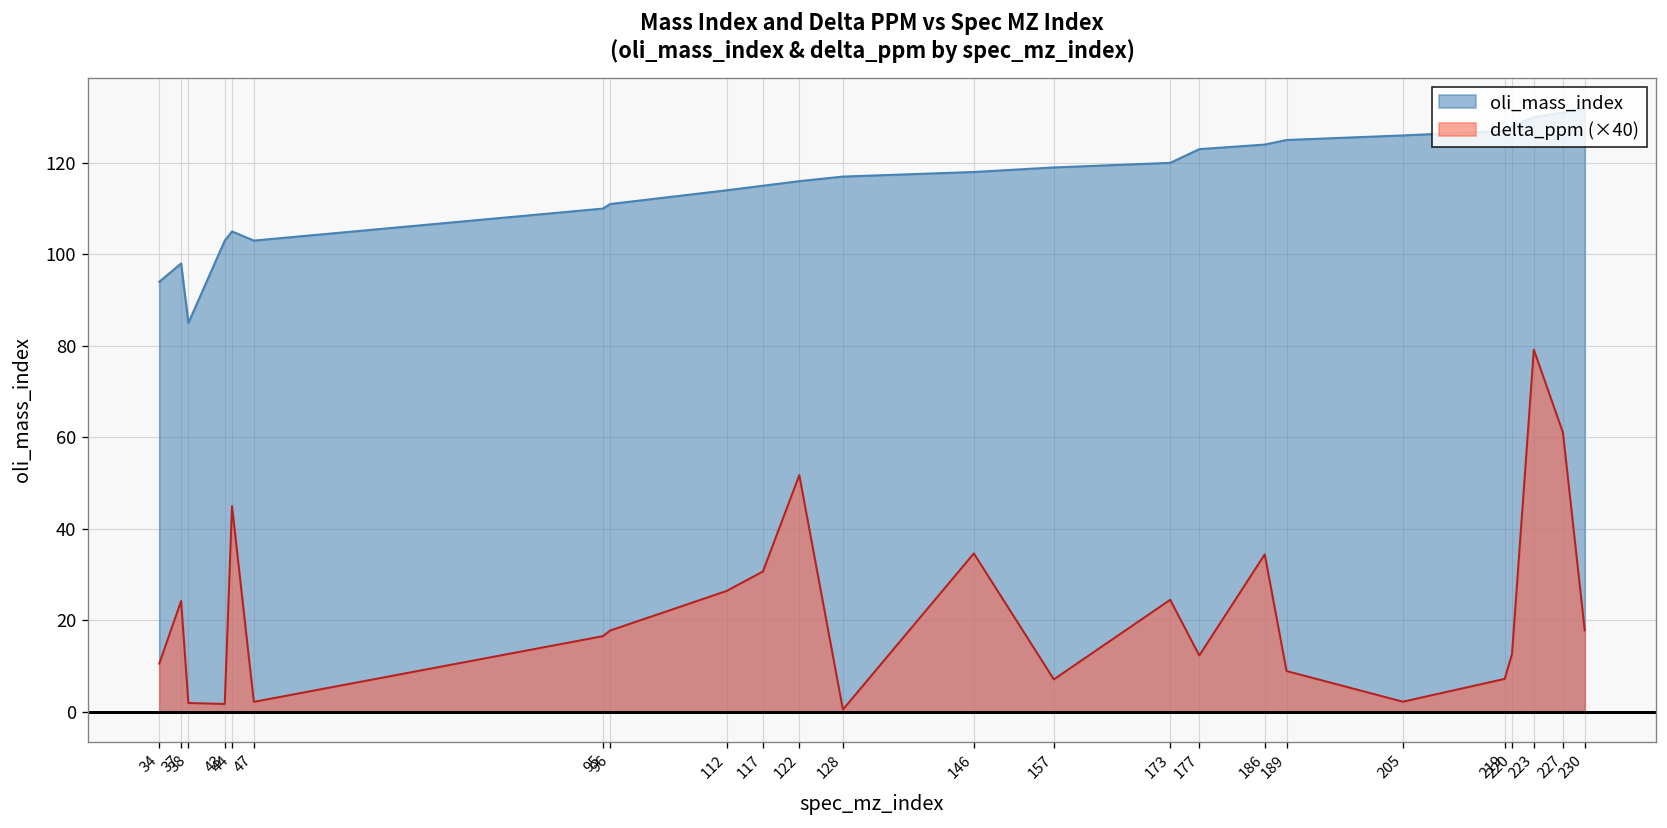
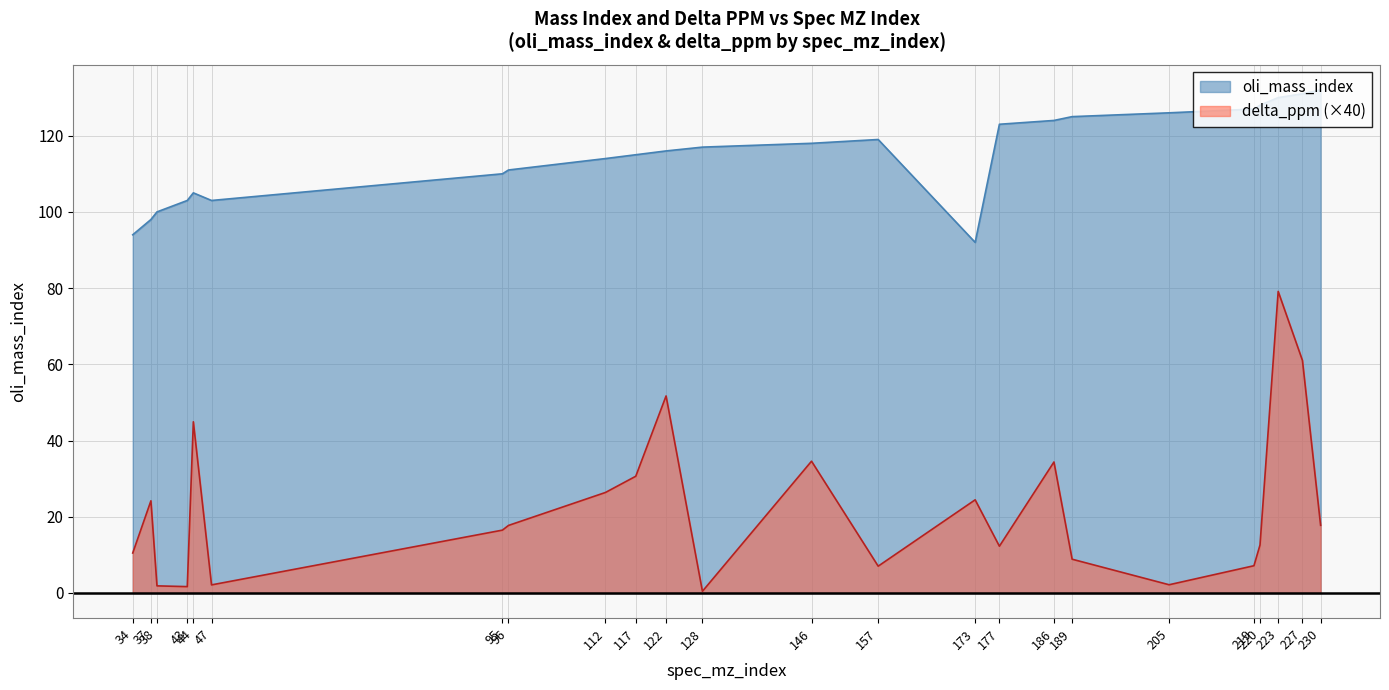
oli_mass_index, 38: 85 -> 100
oli_mass_index, 173: 120 -> 92
